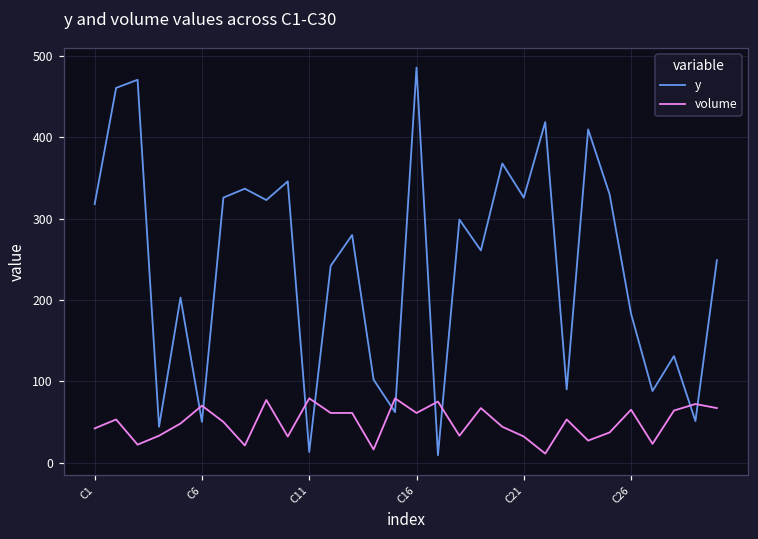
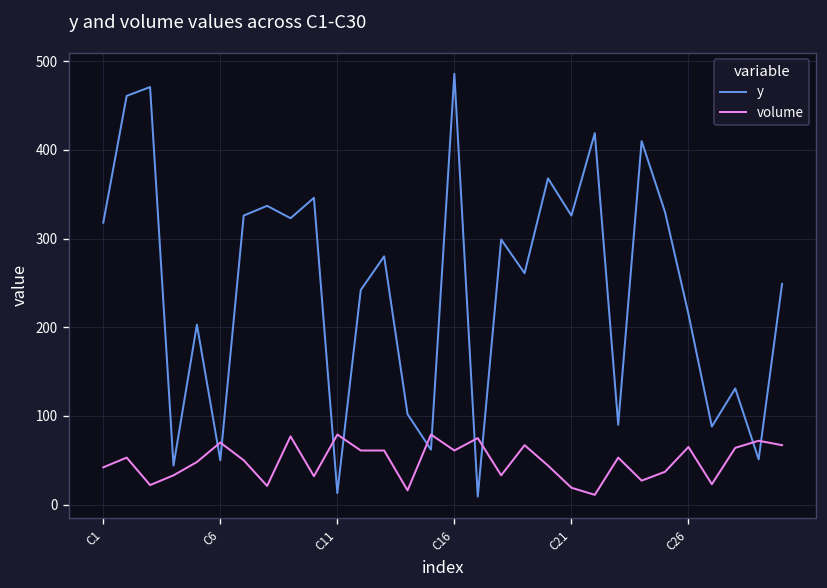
volume, C21: 30 -> 20
y, C26: 180 -> 220
